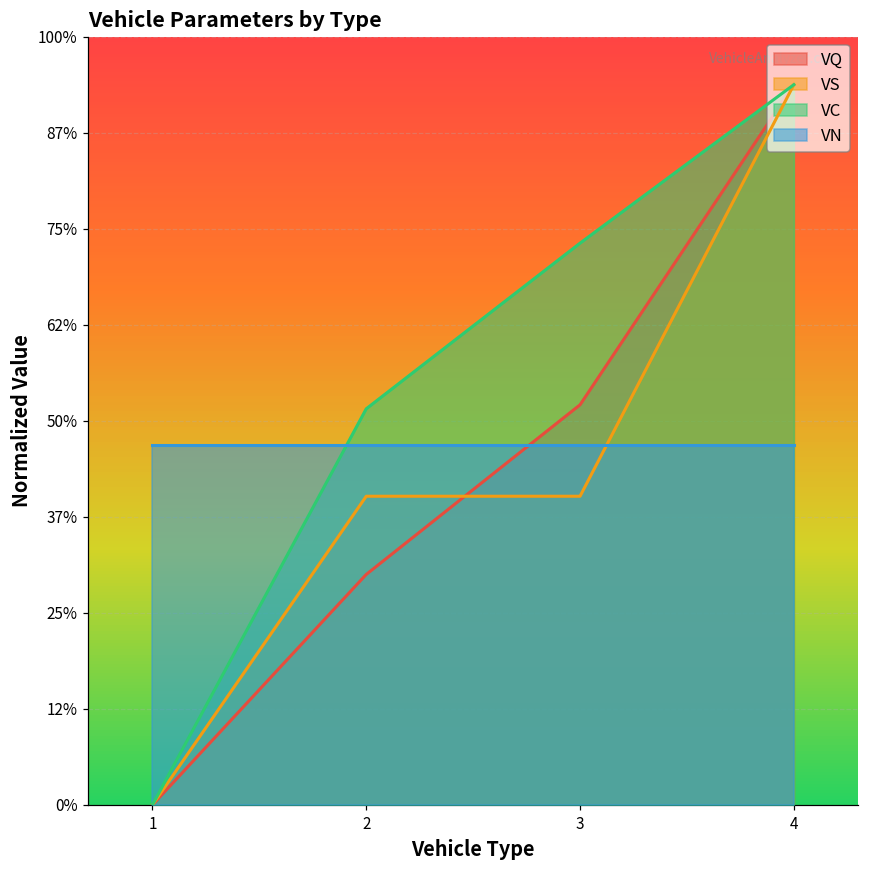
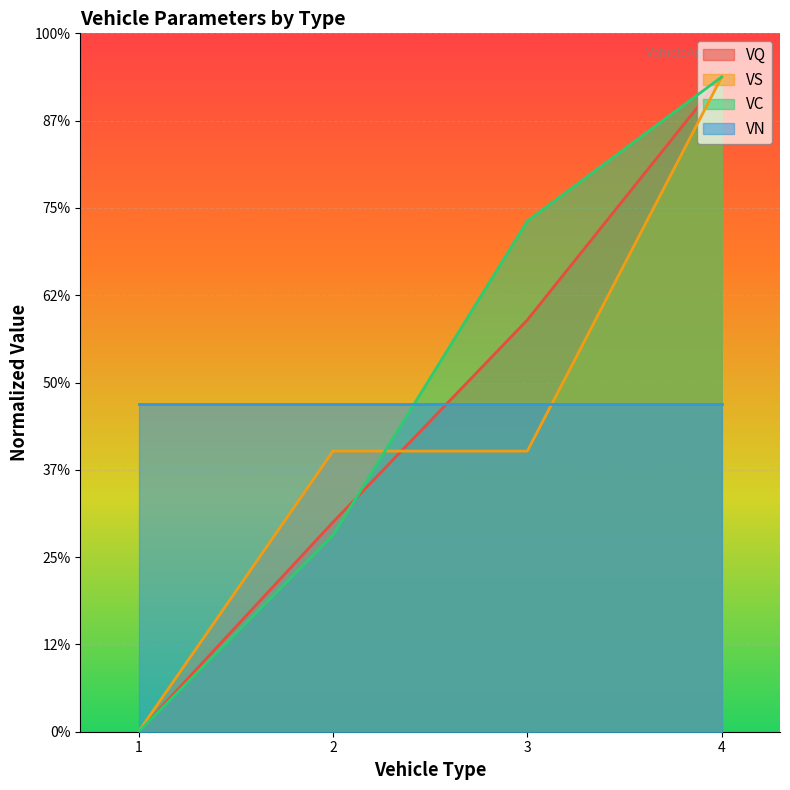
VC, 2: 52% -> 28%
VQ, 3: 52% -> 59%
